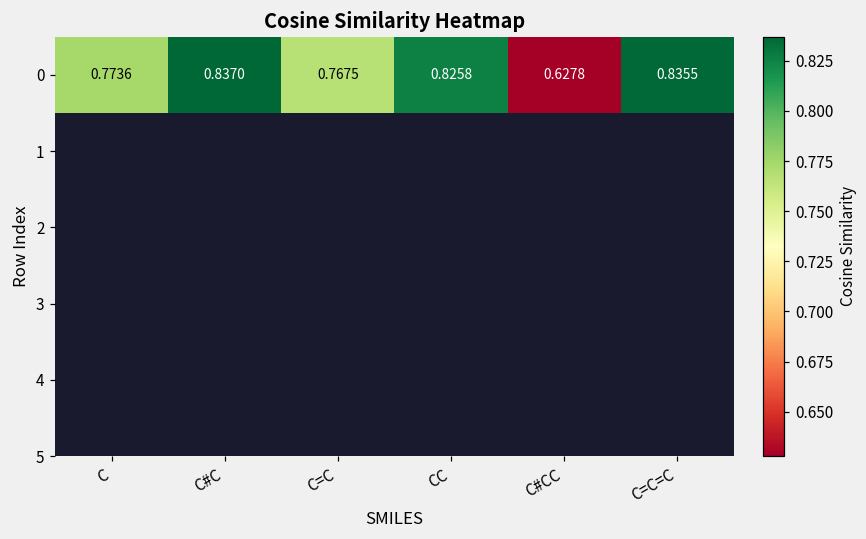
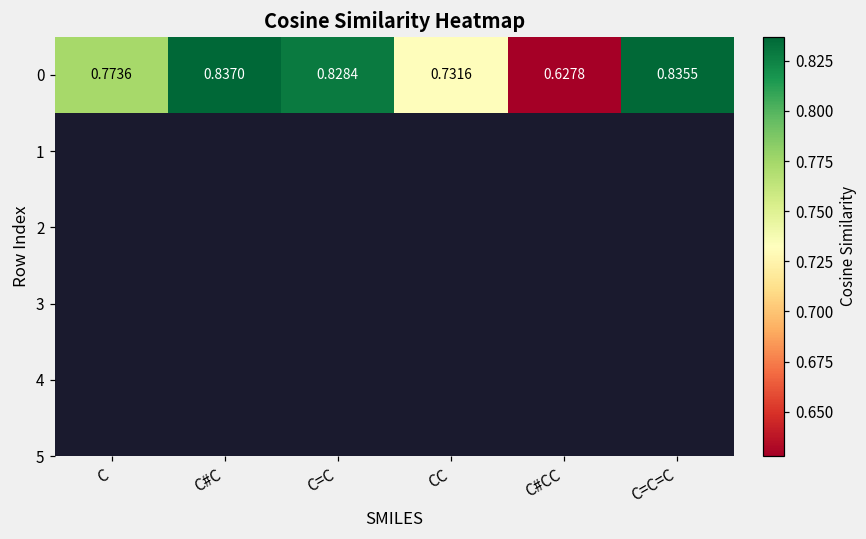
0, C=C: 0.7675 -> 0.8284
0, CC: 0.8258 -> 0.7316
